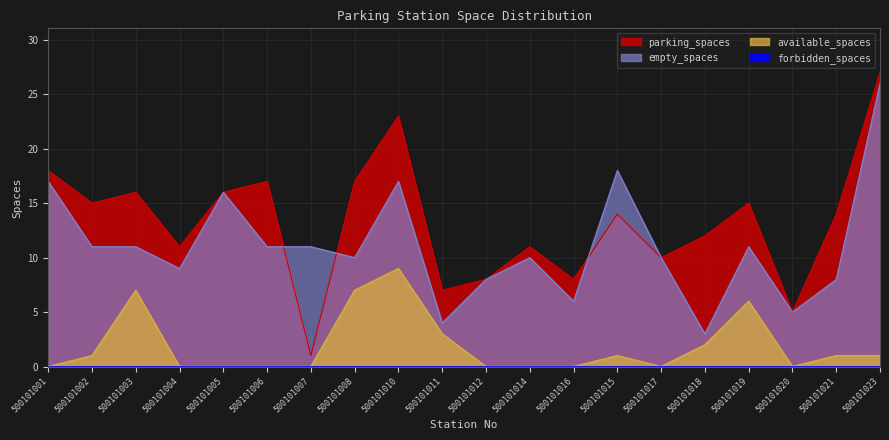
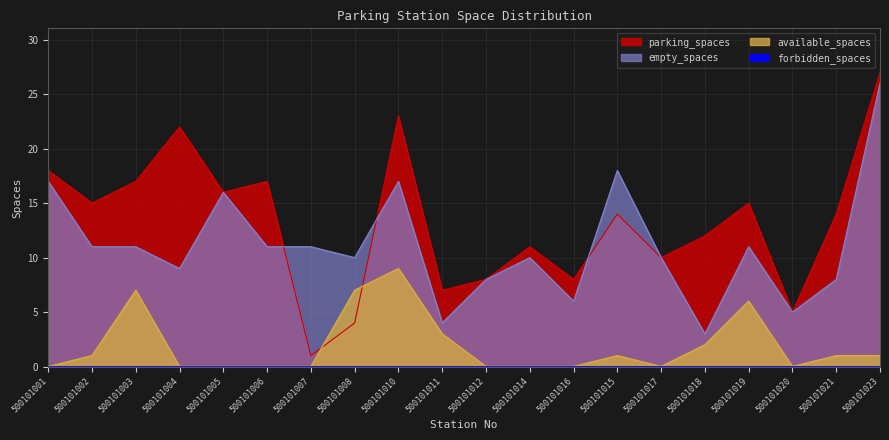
parking_spaces, 500101003: 16 -> 17
parking_spaces, 500101004: 11 -> 22
parking_spaces, 500101008: 17 -> 4
